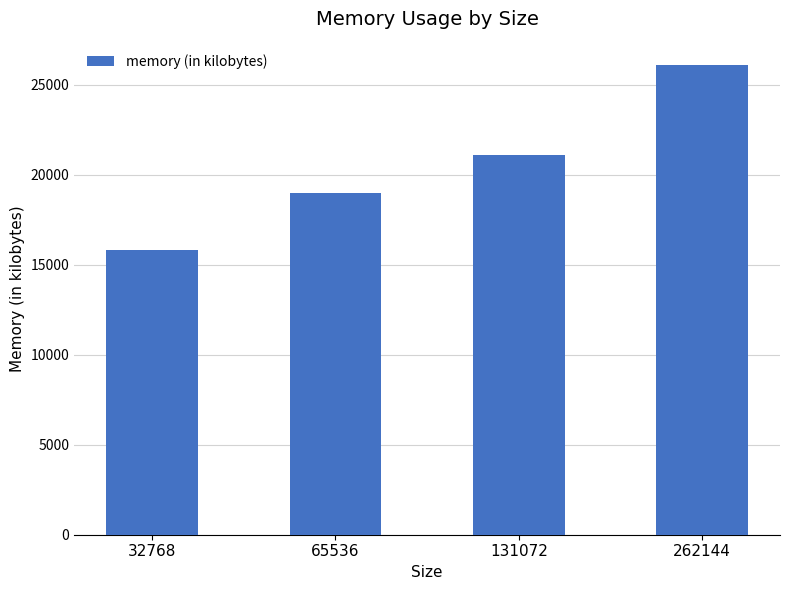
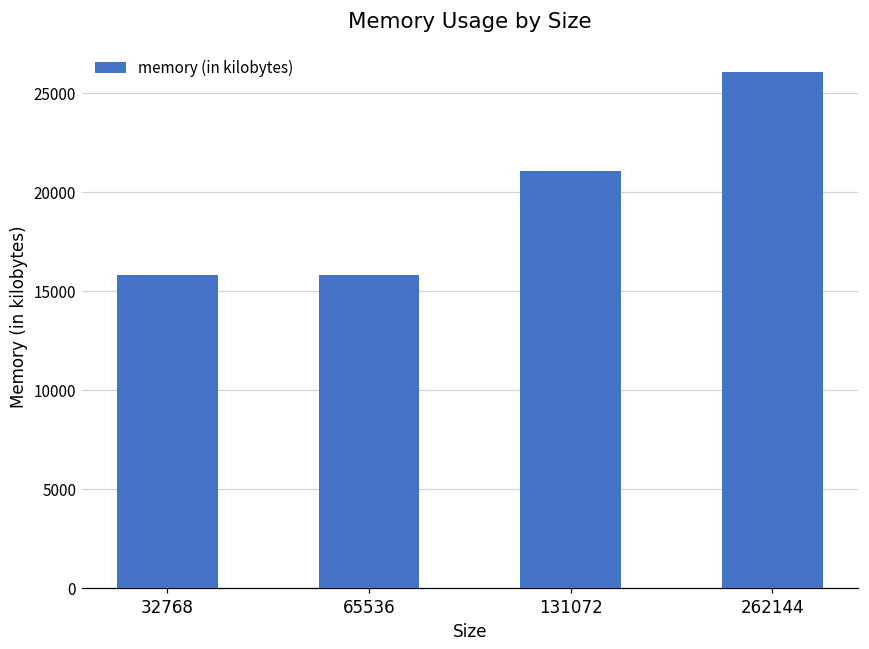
65536: 19000 -> 15800
